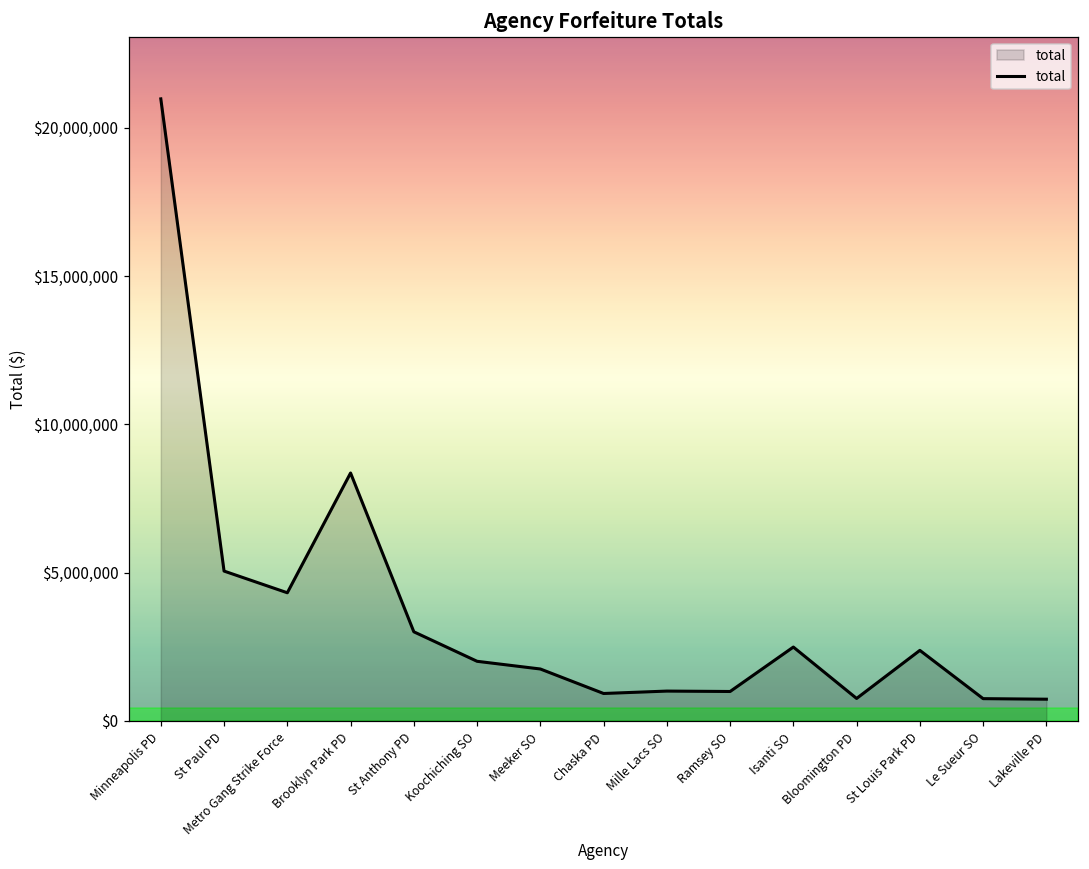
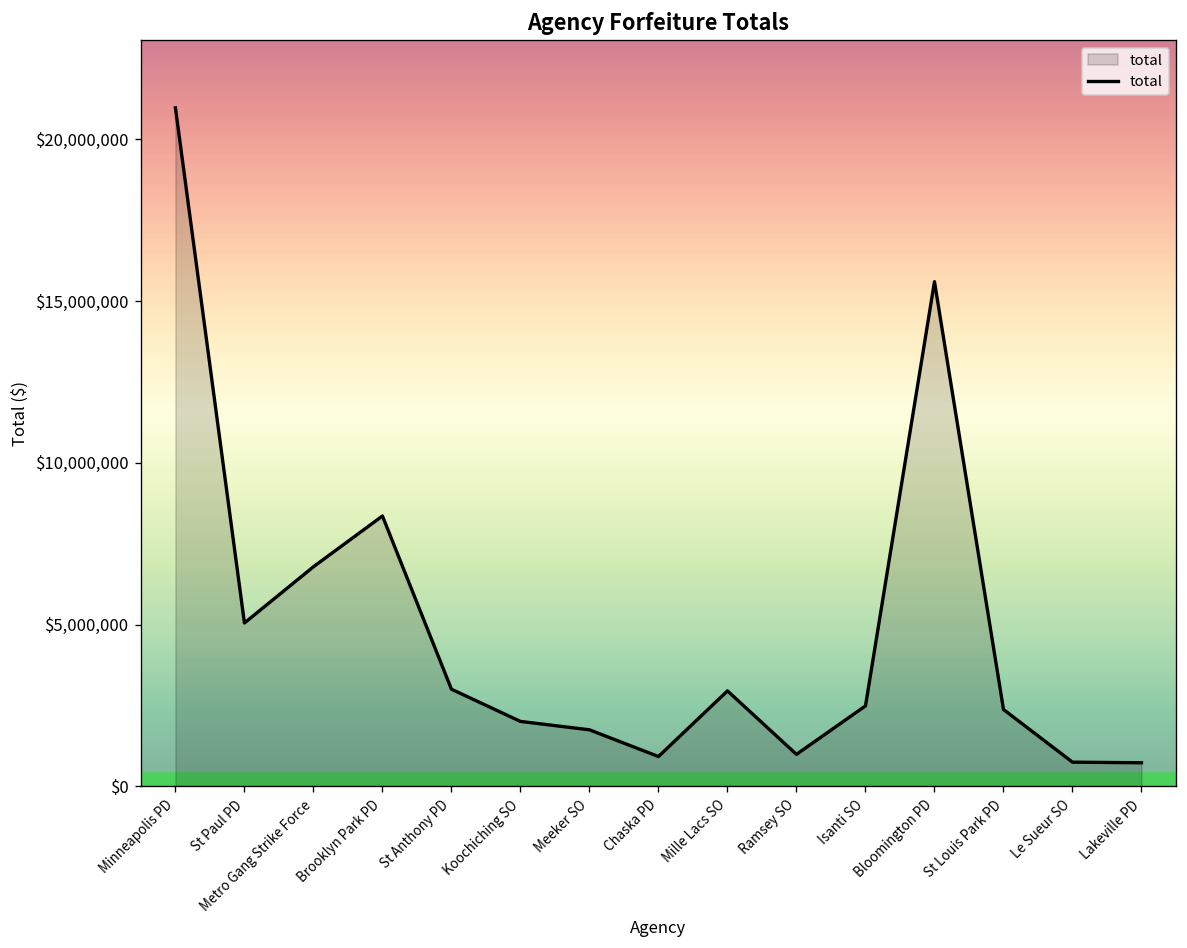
Metro Gang Strike Force: $4,300,000 -> $6,800,000
Mille Lacs SO: $1,000,000 -> $3,000,000
Bloomington PD: $800,000 -> $15,600,000
